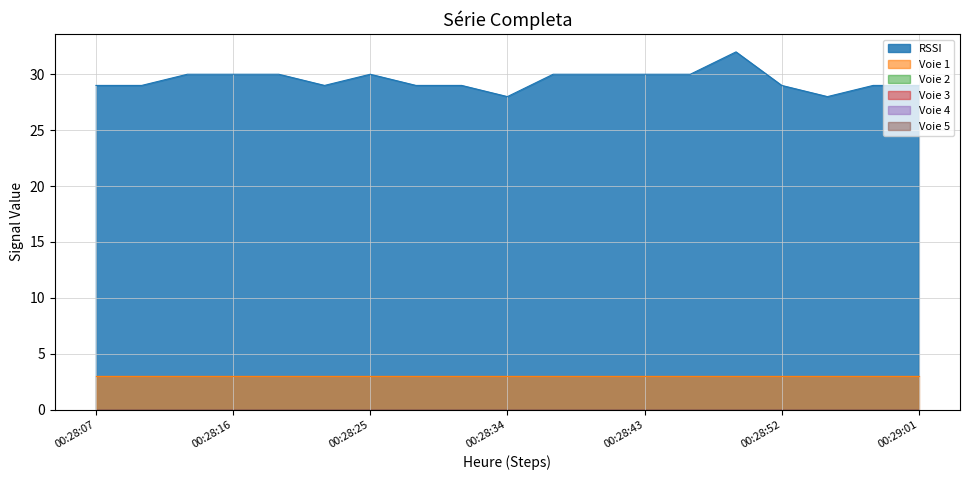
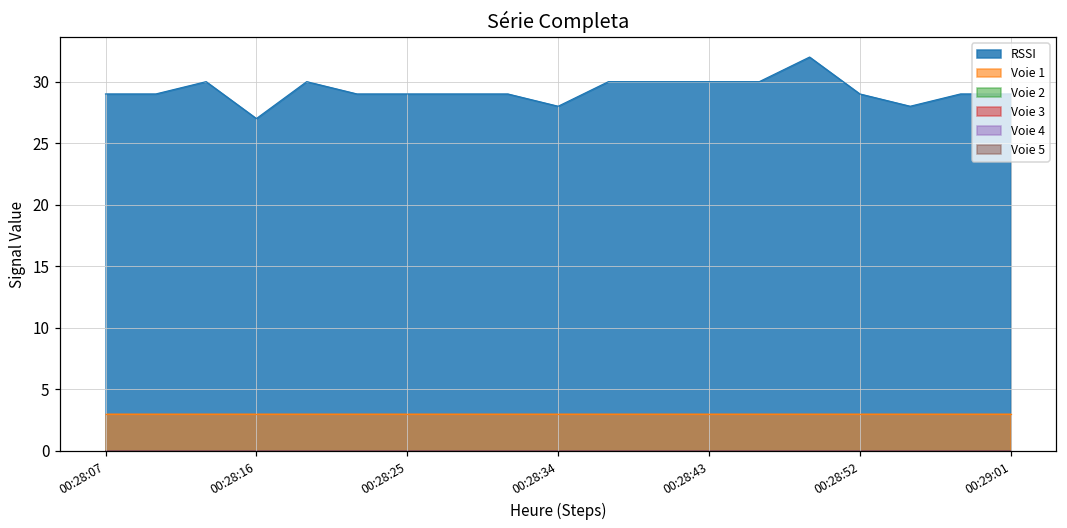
RSSI, 00:28:16: 30 -> 27
RSSI, 00:28:25: 30 -> 29
